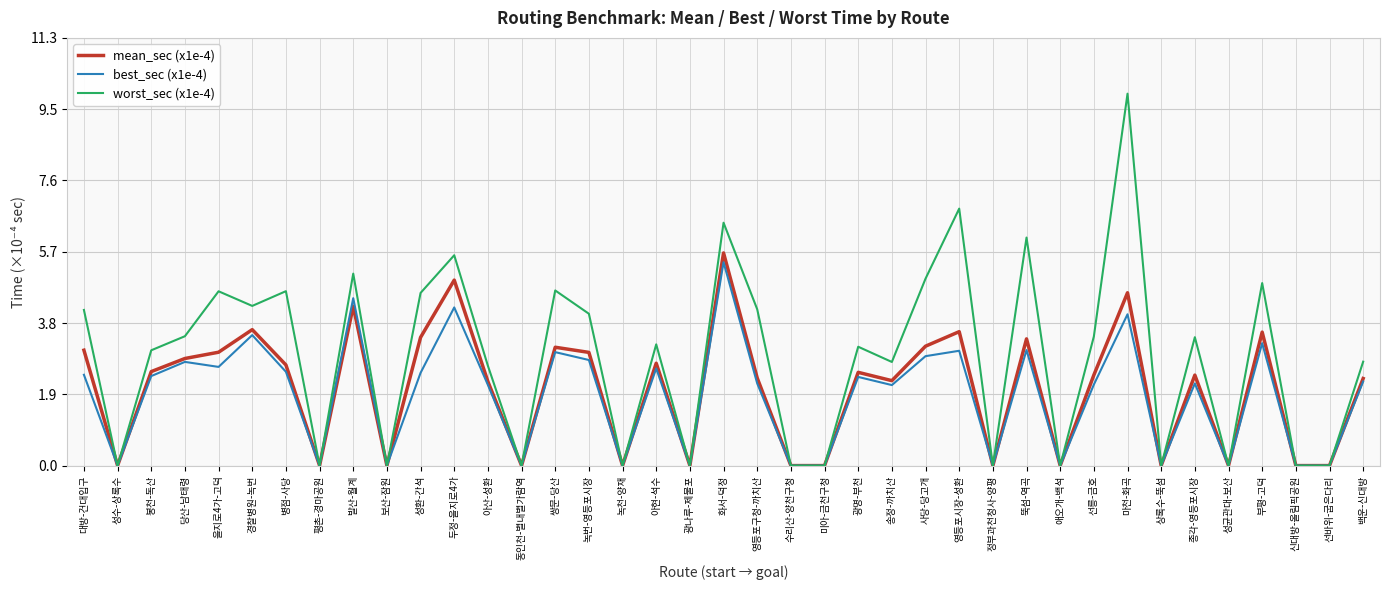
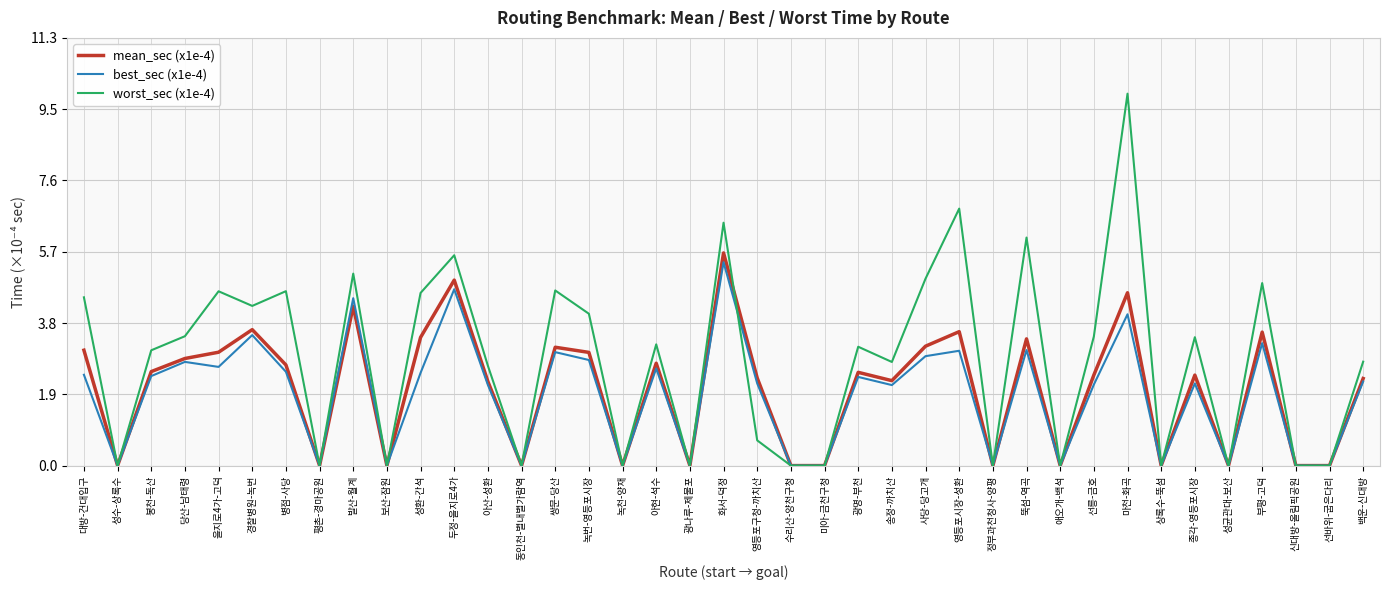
worst_sec (x1e-4), 대방-건대입구: 4.1 -> 4.5
best_sec (x1e-4), 두정-을지로4가: 4.2 -> 4.7
worst_sec (x1e-4), 영등포구청-까치산: 4.1 -> 0.7
